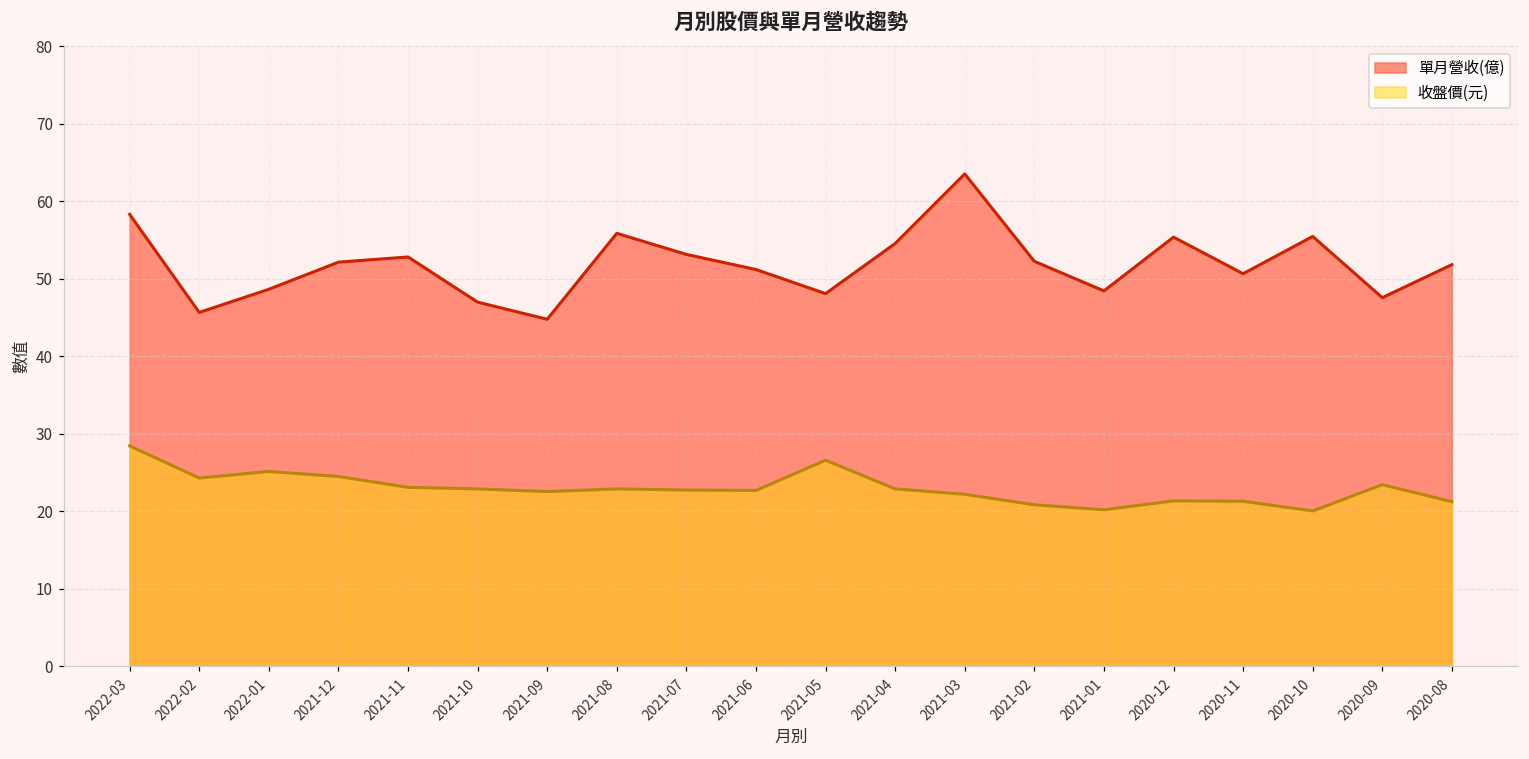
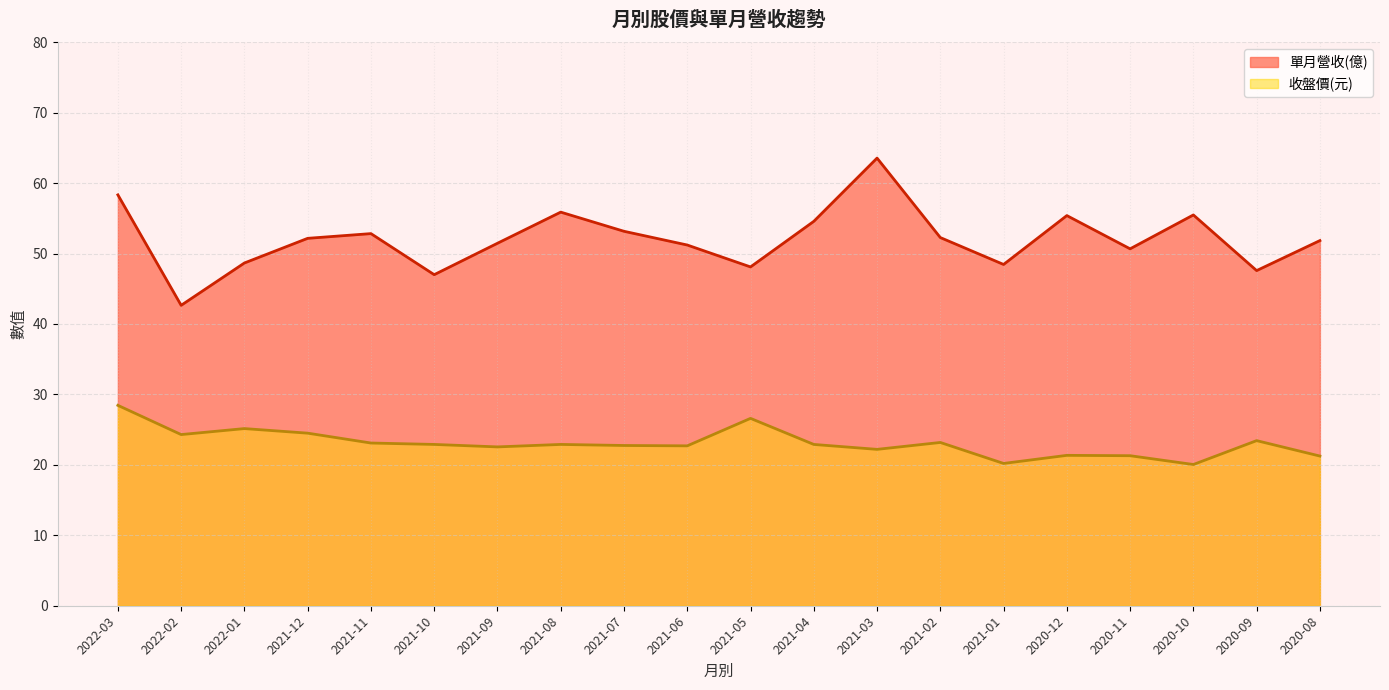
單月營收(億), 2022-02: 46 -> 43
單月營收(億), 2021-09: 45 -> 51
收盤價(元), 2021-02: 21 -> 23
